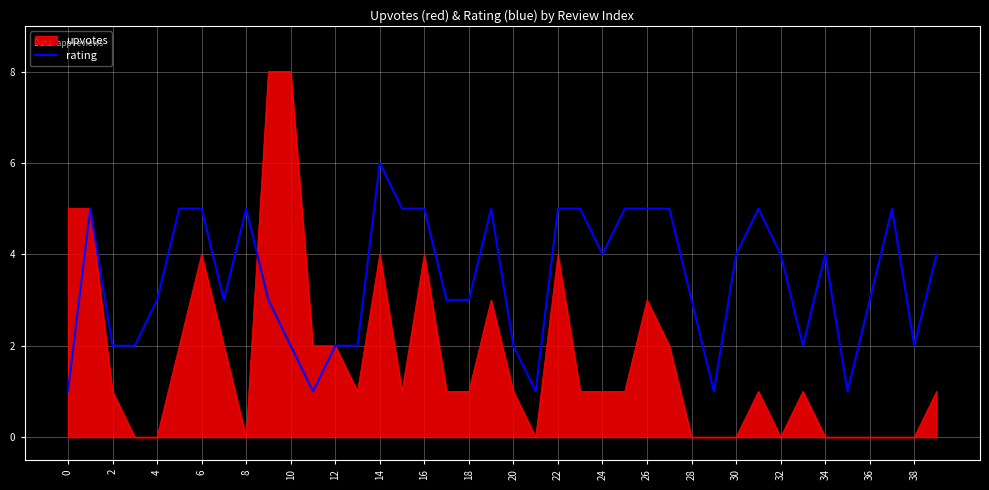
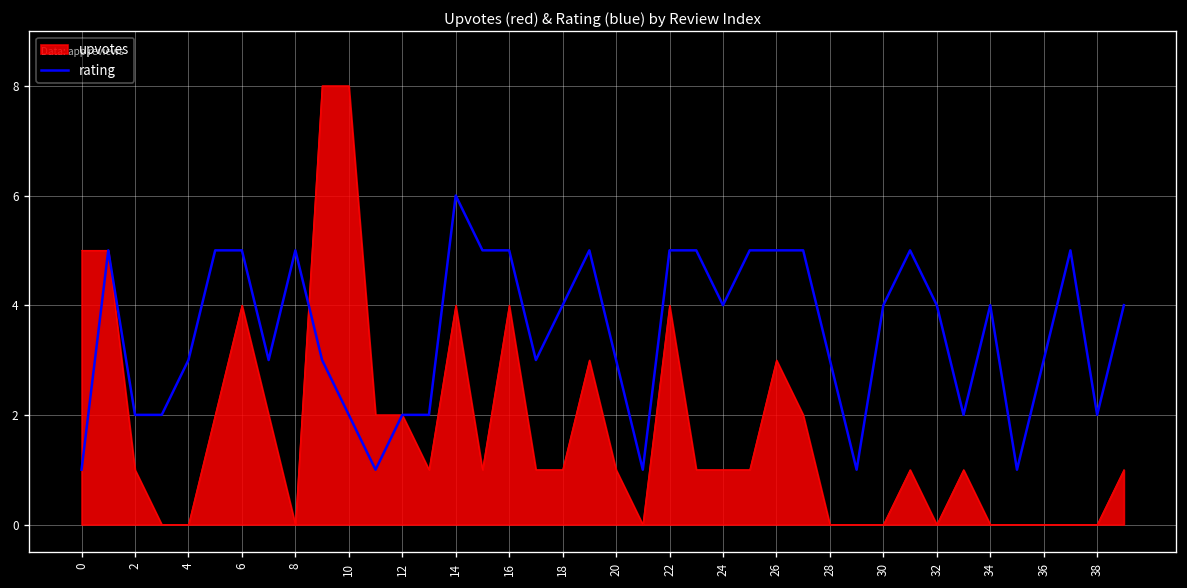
rating, 18: 3 -> 4
rating, 20: 2 -> 3
